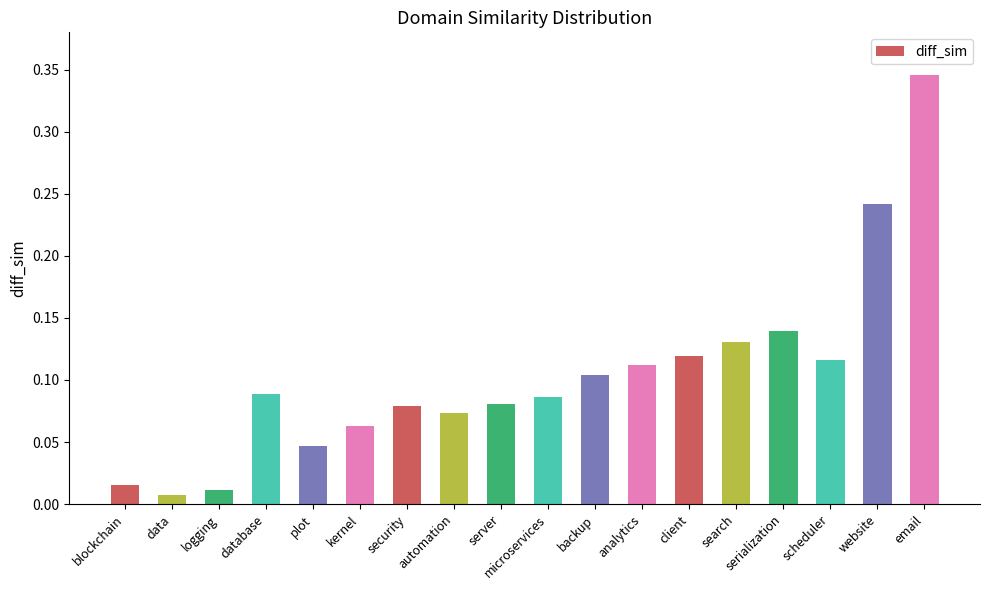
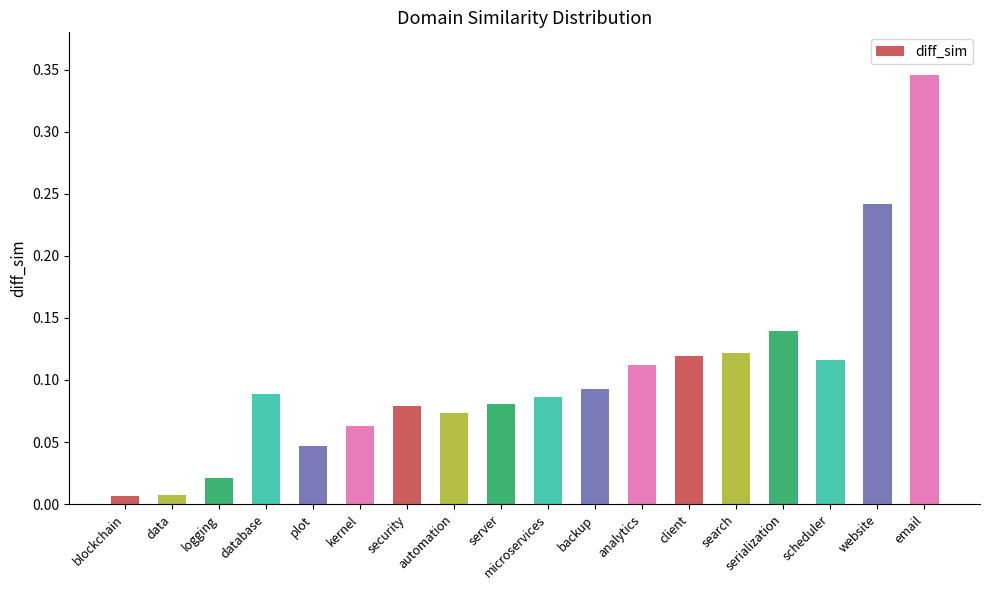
blockchain: 0.016 -> 0.006
logging: 0.012 -> 0.021
backup: 0.104 -> 0.093
search: 0.131 -> 0.122
